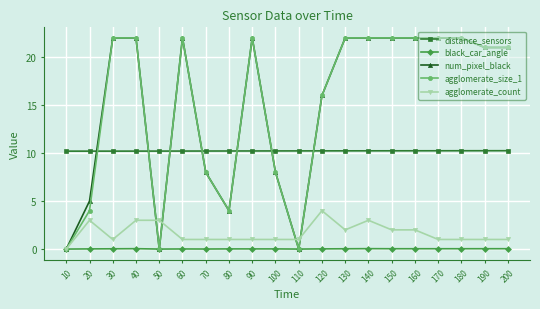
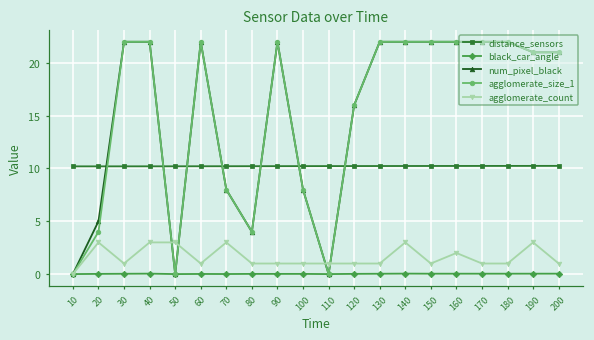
agglomerate_count, 70: 1 -> 3
agglomerate_count, 120: 4 -> 1
agglomerate_count, 130: 2 -> 1
agglomerate_count, 150: 2 -> 1
agglomerate_count, 190: 1 -> 3
